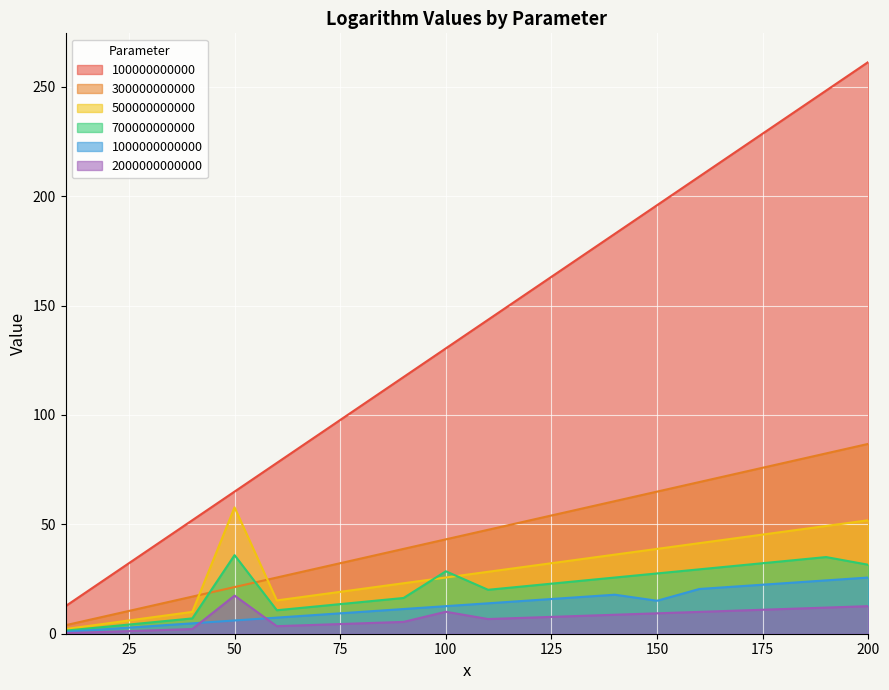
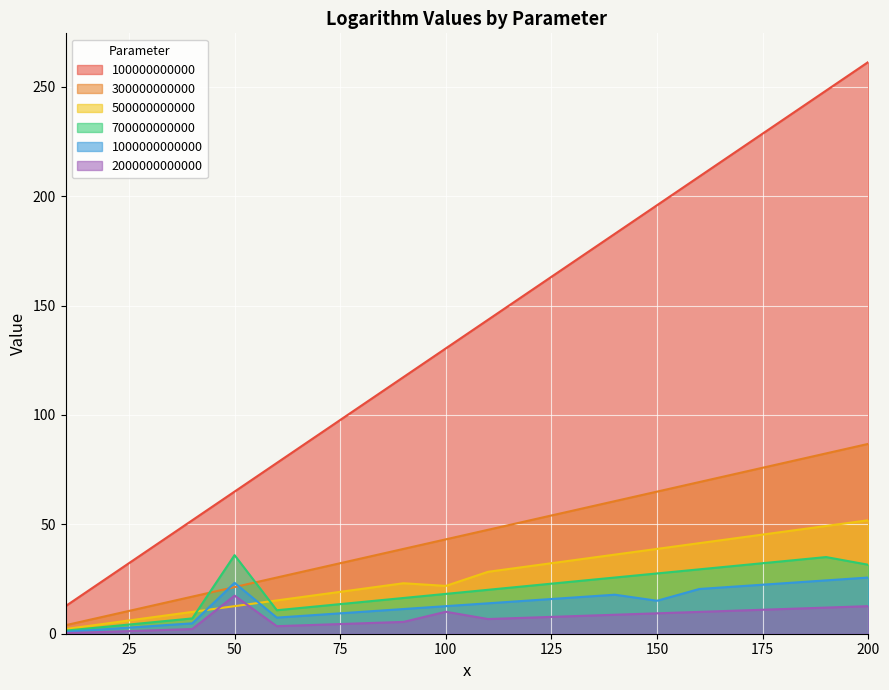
500000000000, 50: 58 -> 13
1000000000000, 50: 6 -> 23
500000000000, 100: 26 -> 22
700000000000, 100: 29 -> 18
